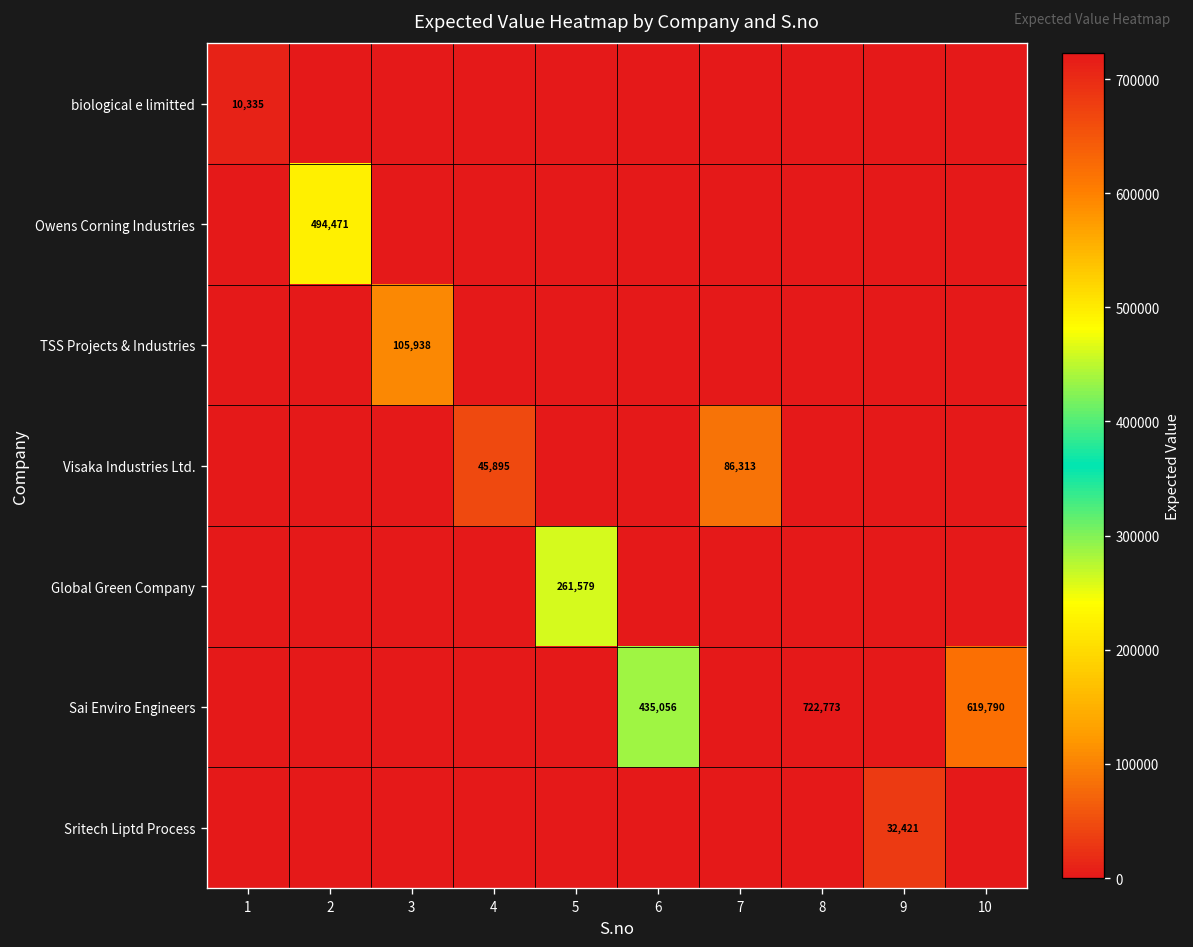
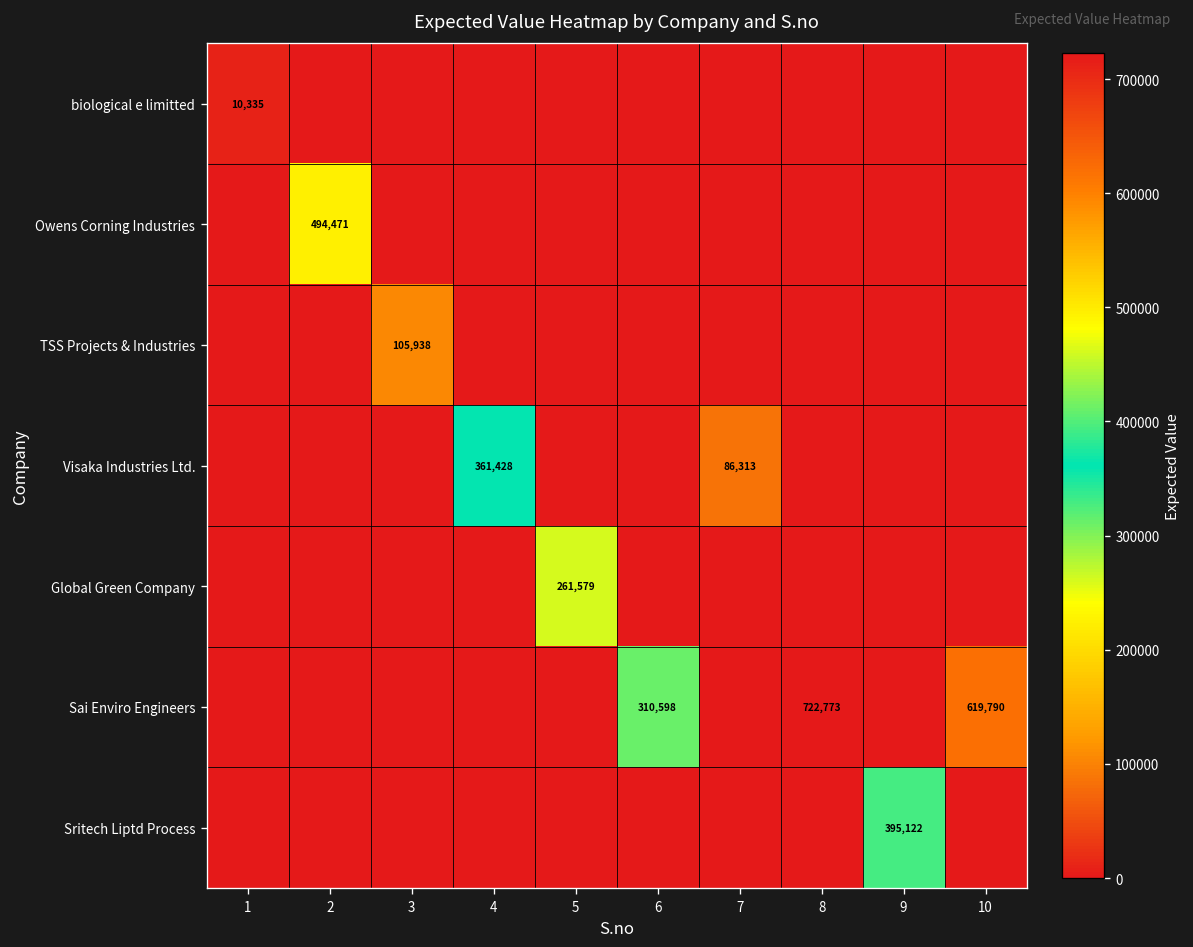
Visaka Industries Ltd., 4: 45,895 -> 361,428
Sai Enviro Engineers, 6: 435,056 -> 310,598
Sritech Liptd Process, 9: 32,421 -> 395,122
